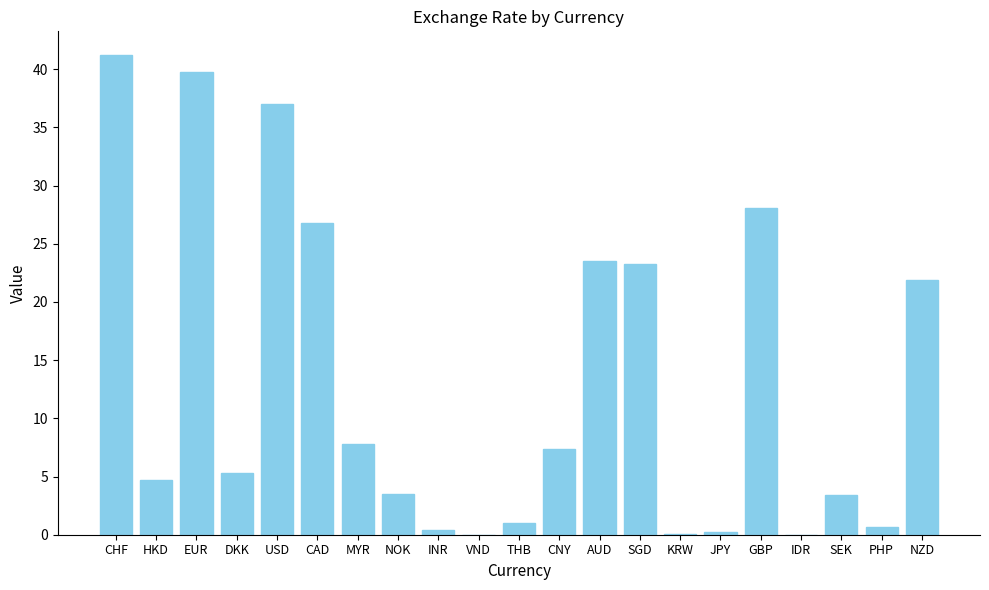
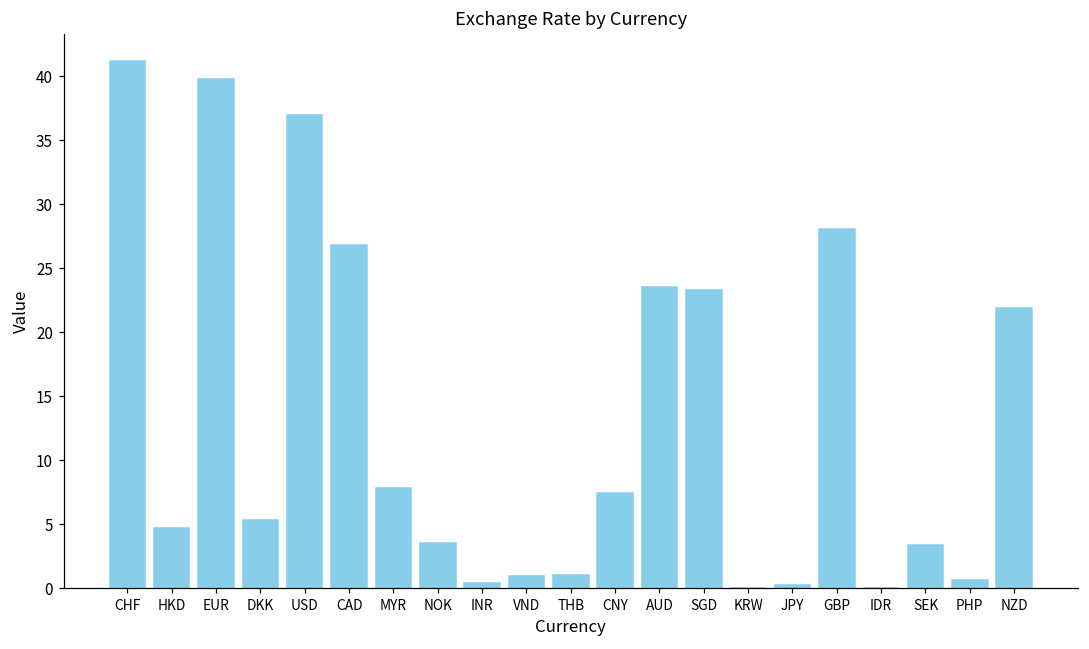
VND: 0.0 -> 1.0
